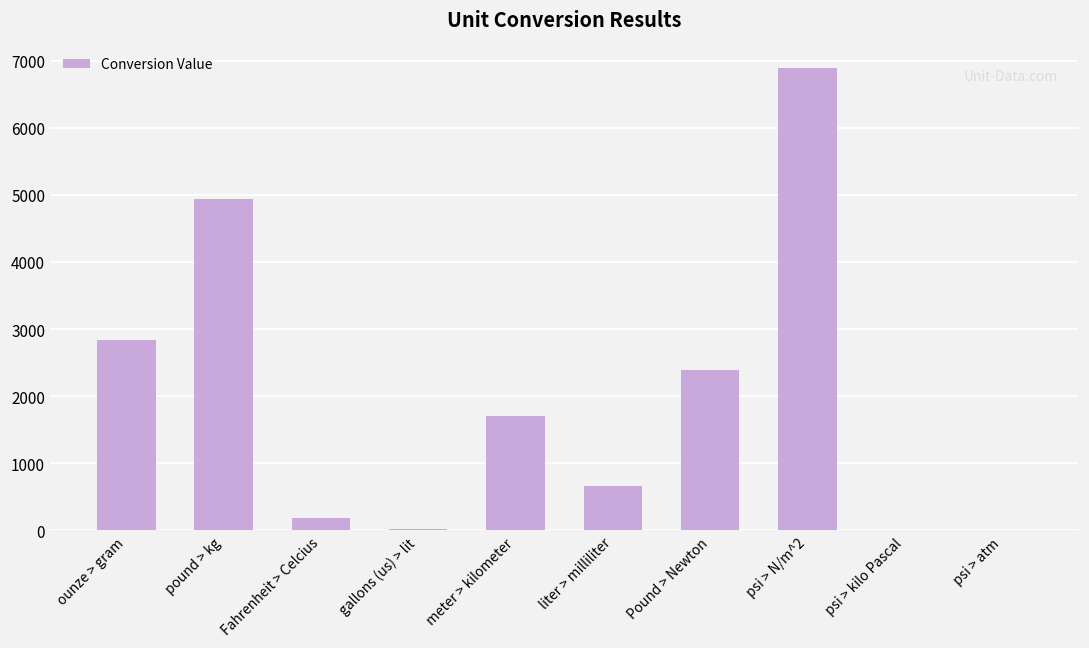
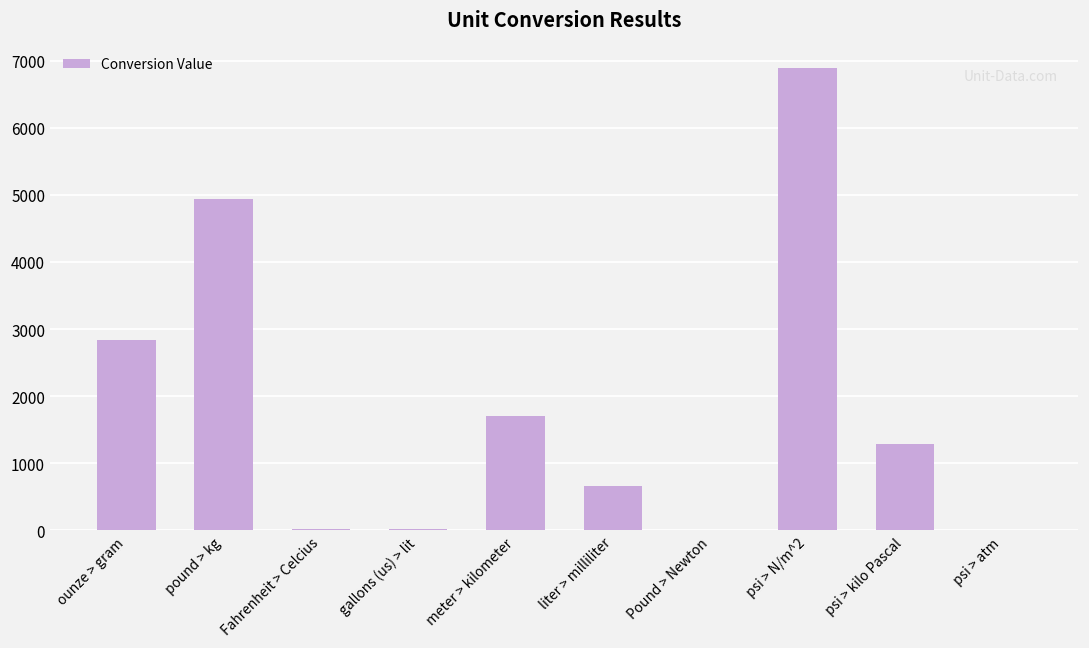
Fahrenheit > Celcius: 200 -> 0
Pound > Newton: 2400 -> 0
psi > kilo Pascal: 0 -> 1300
